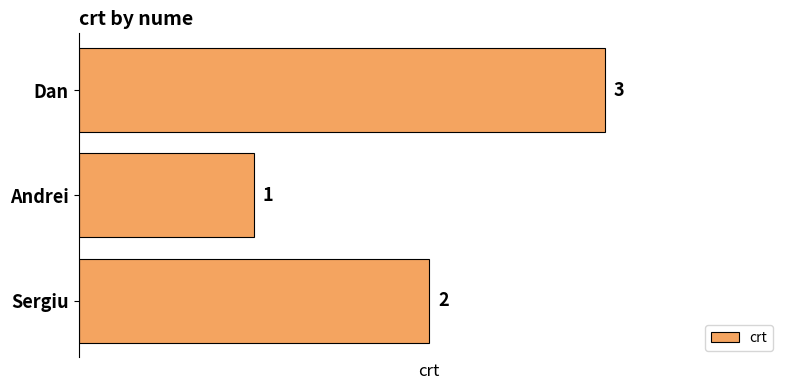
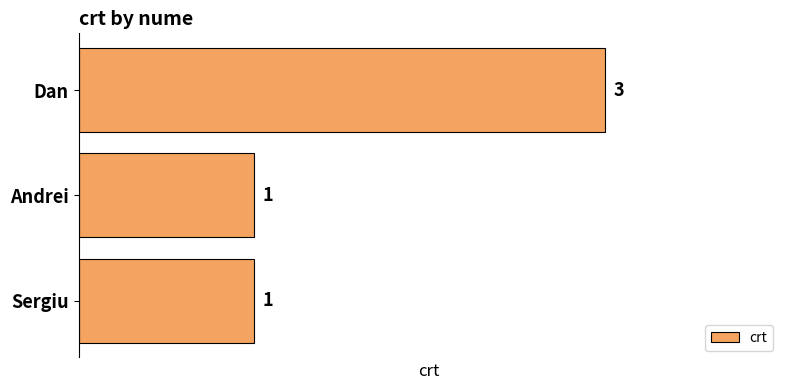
Sergiu: 2 -> 1
